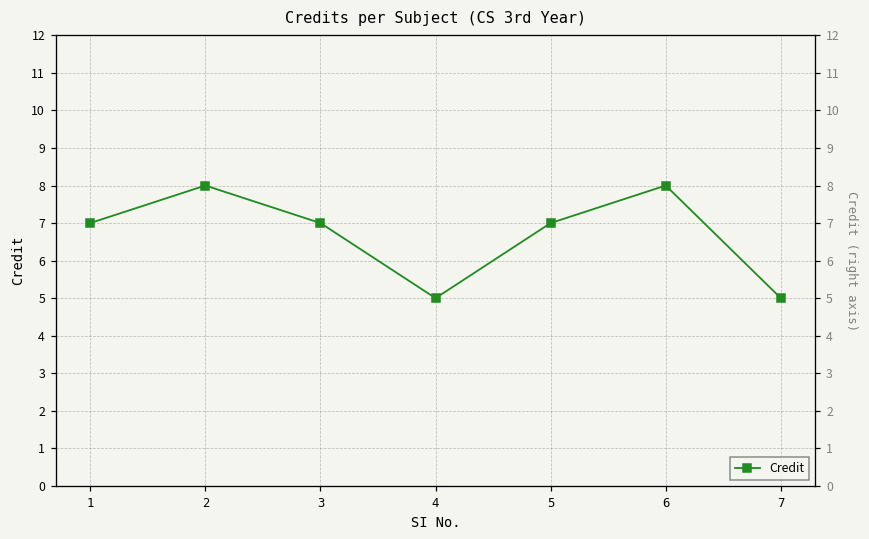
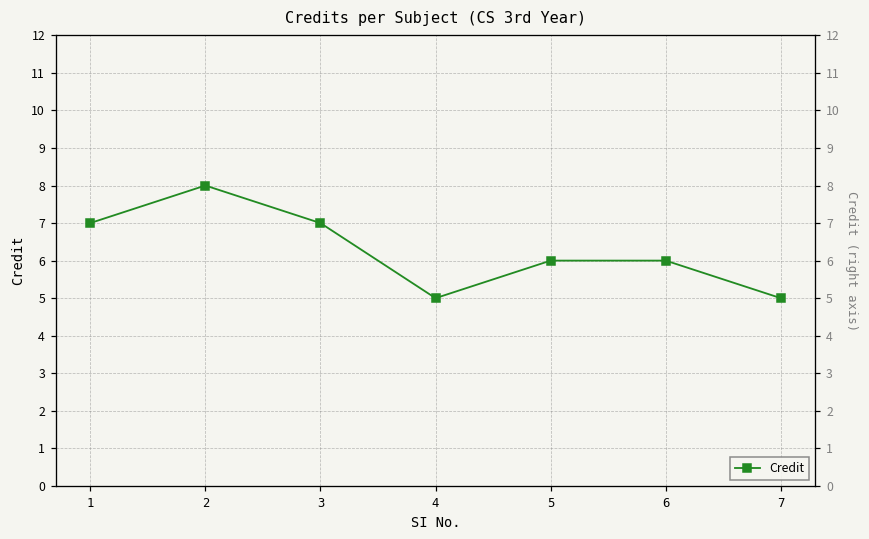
5: 7 -> 6
6: 8 -> 6
